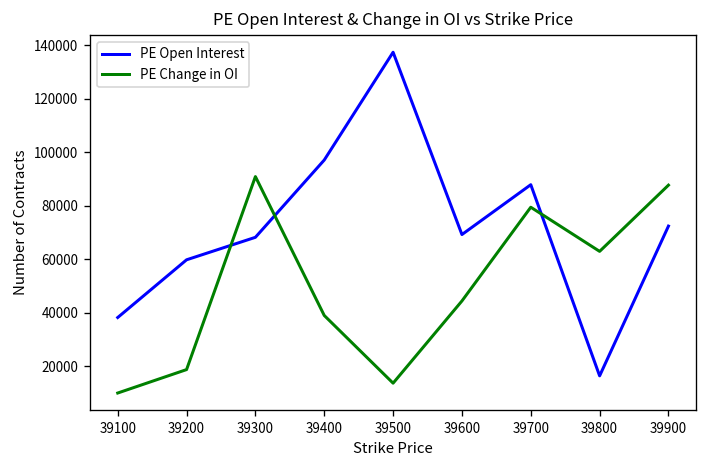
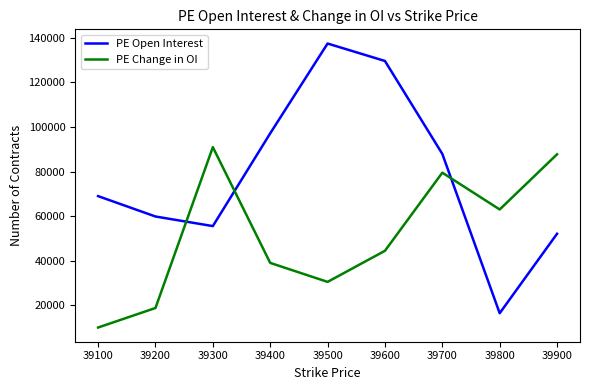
PE Open Interest, 39100: 38000 -> 69000
PE Open Interest, 39300: 68000 -> 56000
PE Change in OI, 39500: 14000 -> 31000
PE Open Interest, 39600: 69000 -> 130000
PE Open Interest, 39900: 72000 -> 52000
